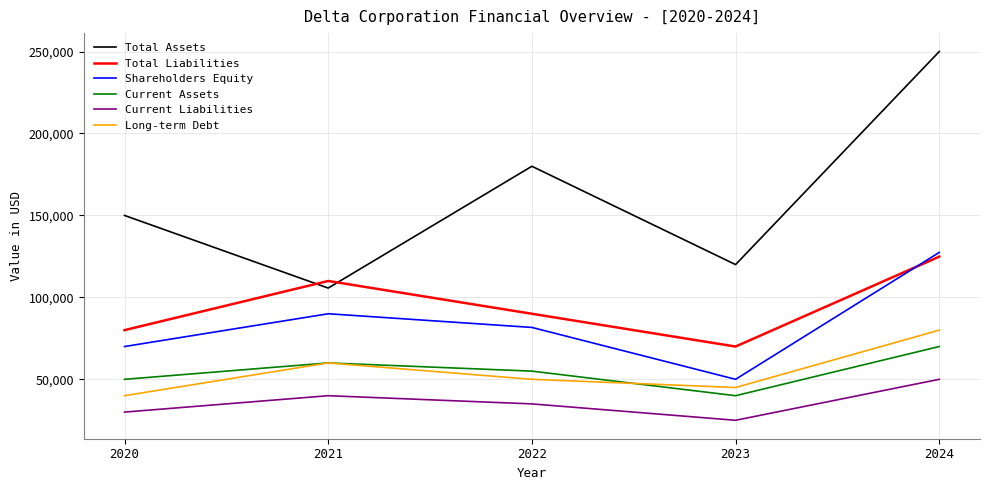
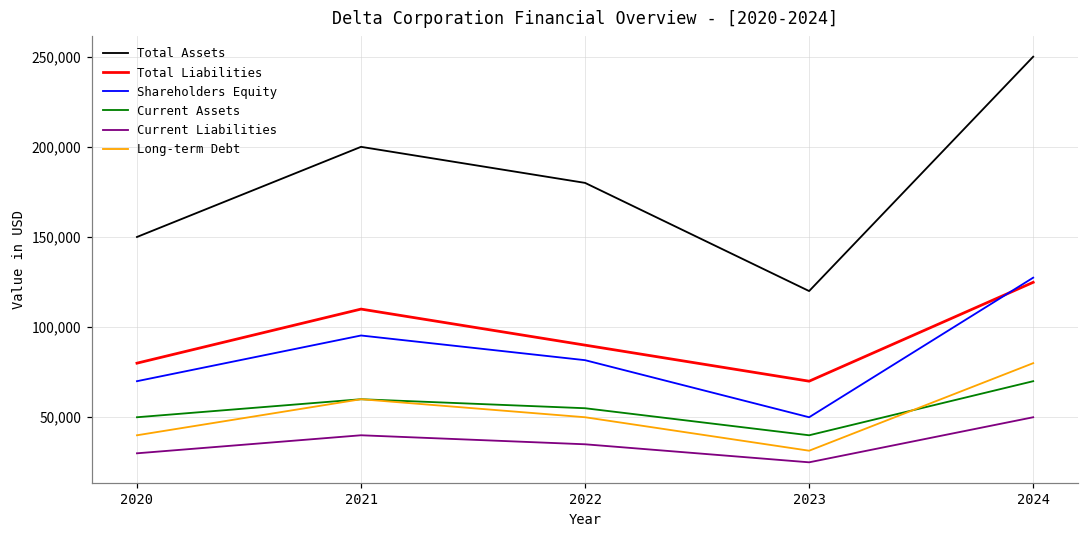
Total Assets, 2021: 106,000 -> 200,000
Shareholders Equity, 2021: 90,000 -> 95,000
Long-term Debt, 2023: 45,000 -> 31,000
